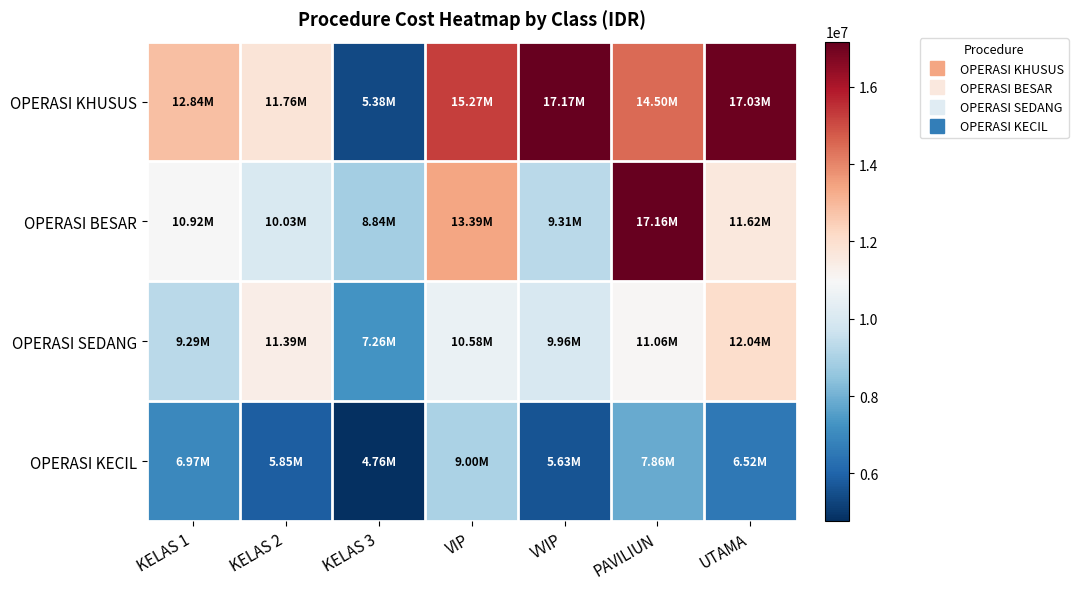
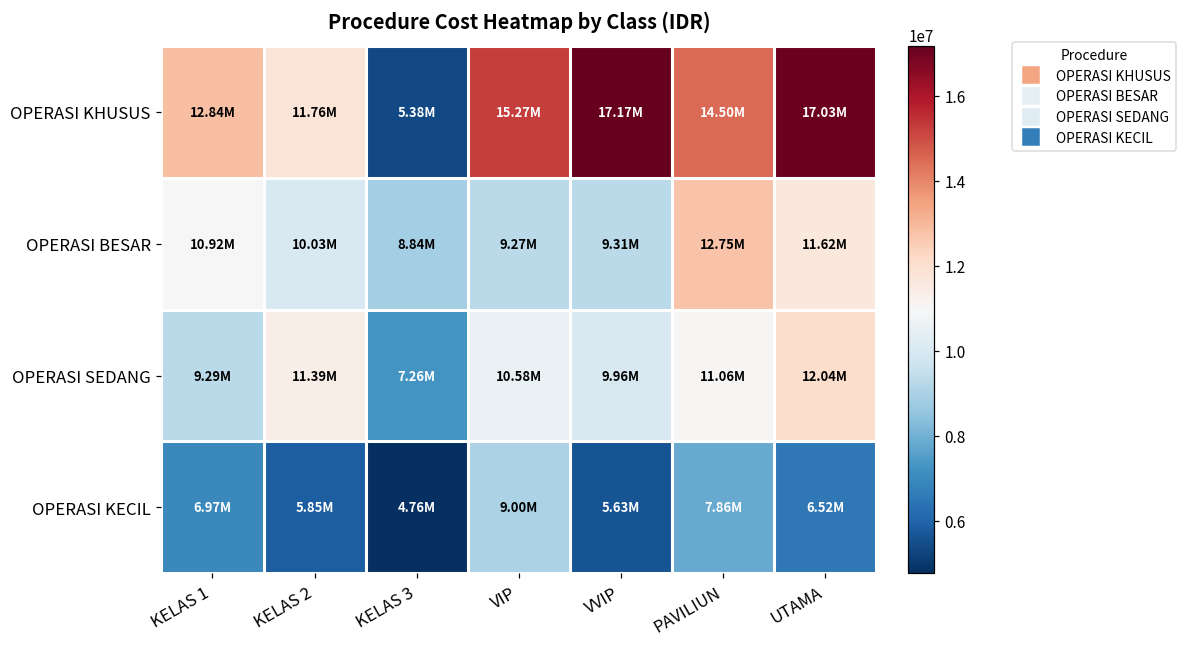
OPERASI BESAR, VIP: 13.39M -> 9.27M
OPERASI BESAR, PAVILIUN: 17.16M -> 12.75M
